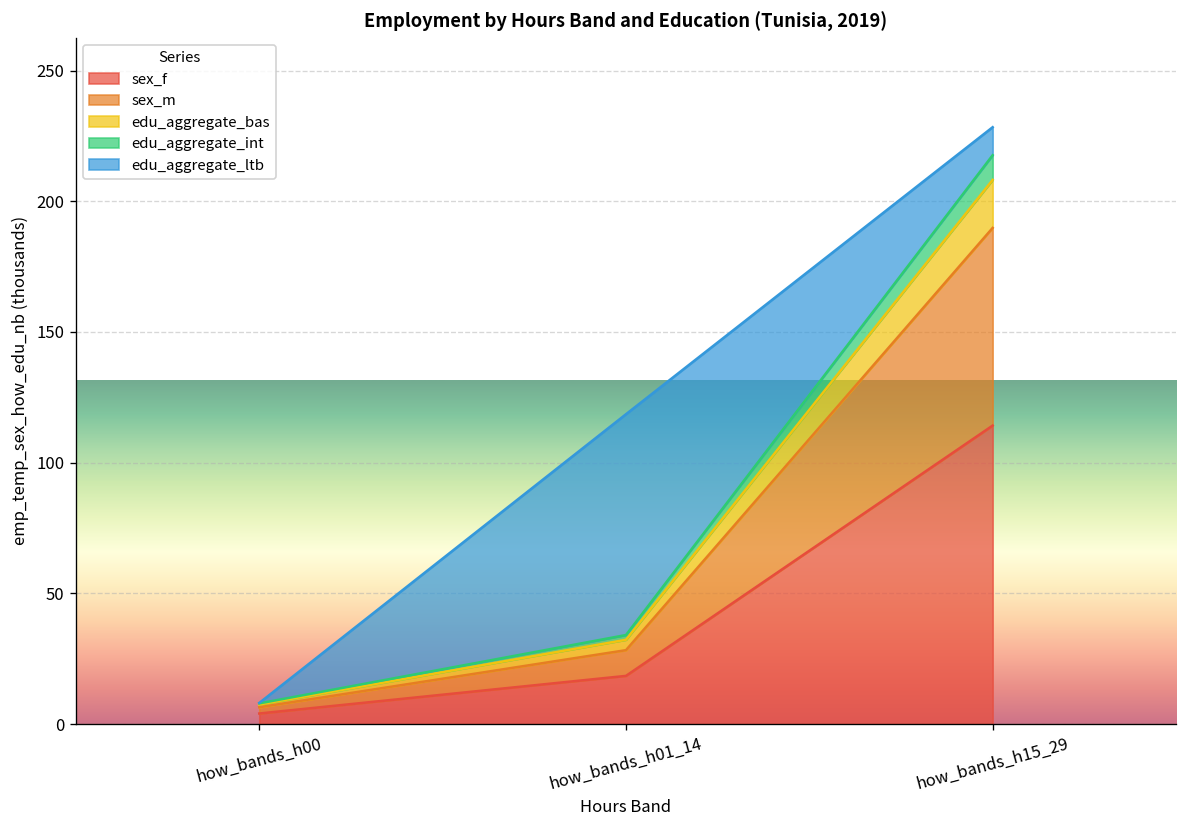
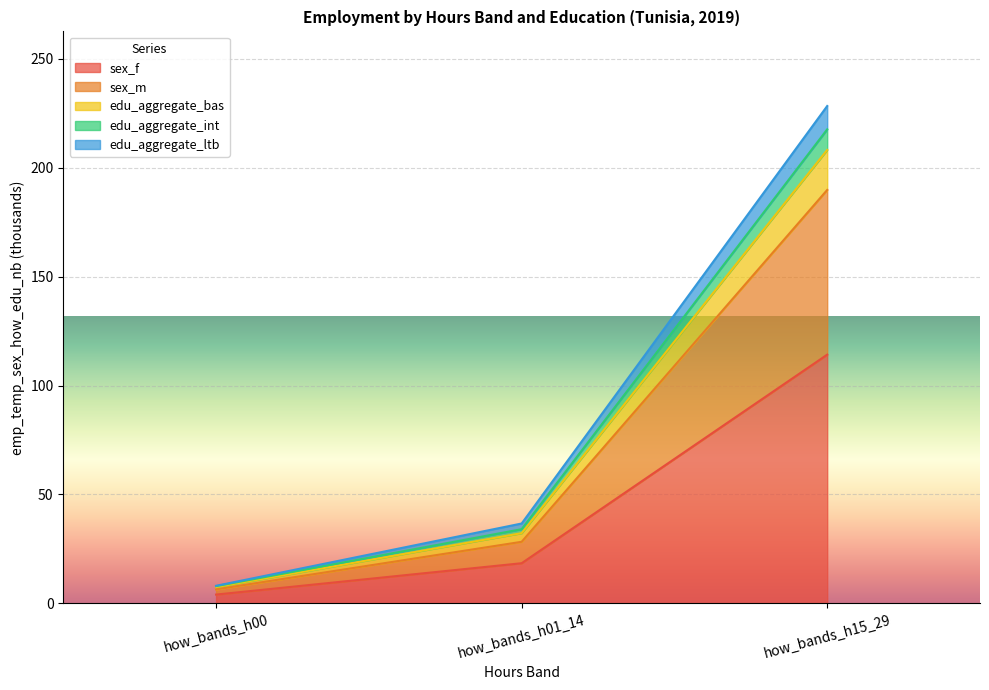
edu_aggregate_ltb, how_bands_h01_14: 84 -> 3
